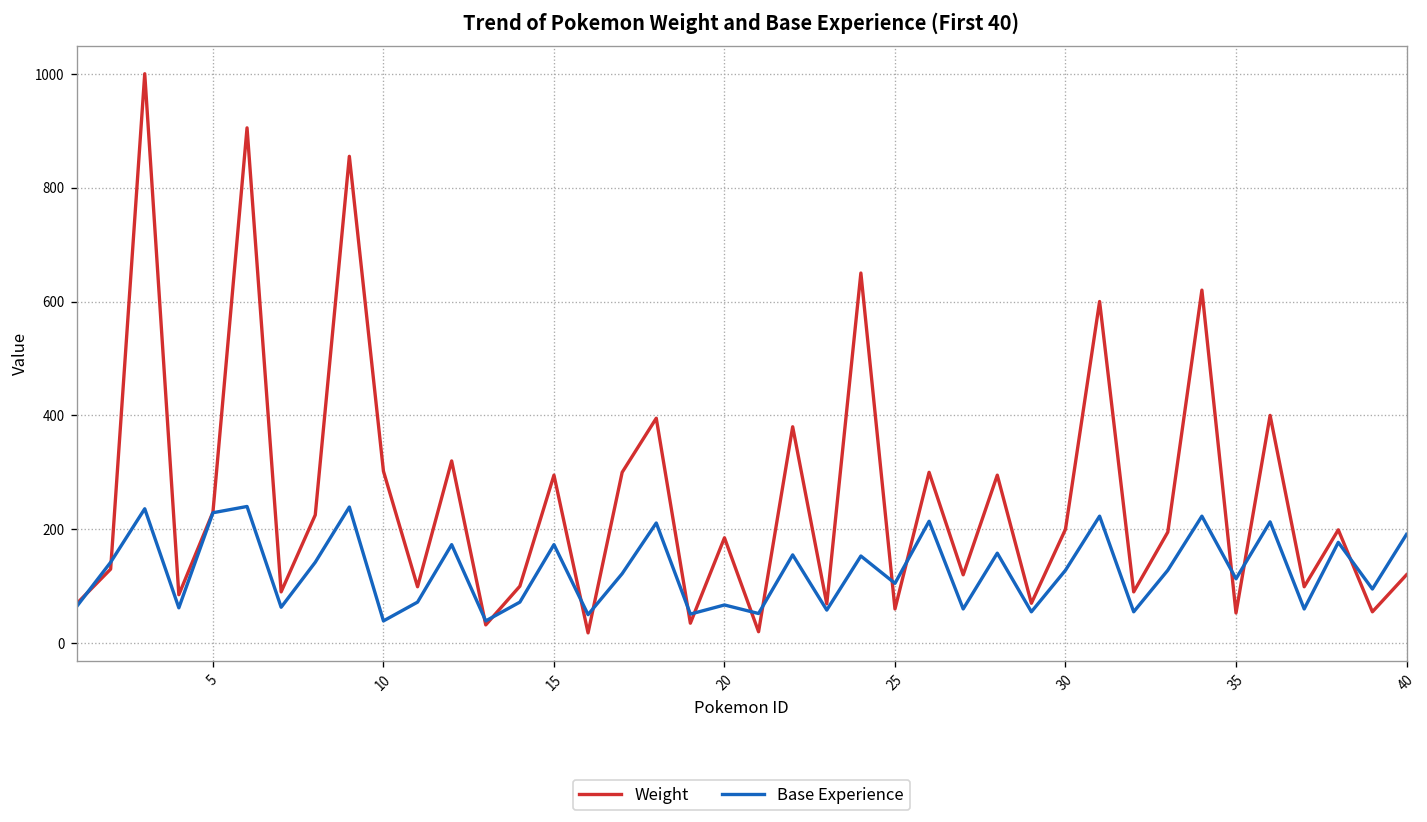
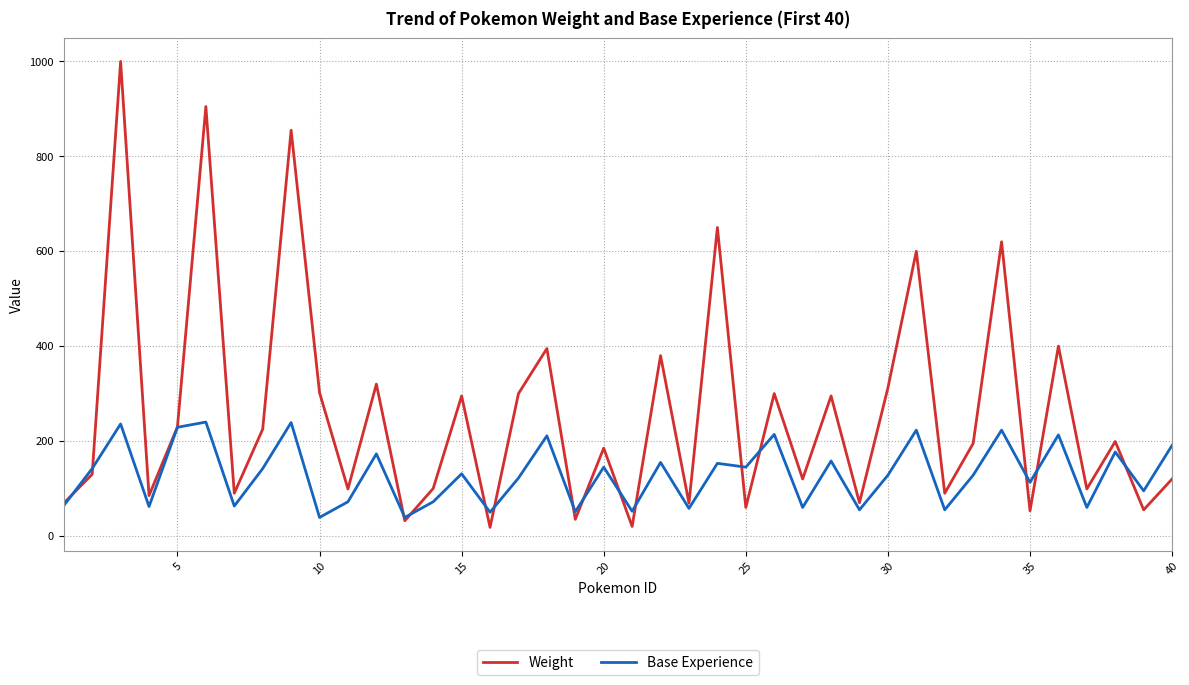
Base Experience, 15: 170 -> 130
Base Experience, 20: 70 -> 150
Base Experience, 25: 110 -> 150
Weight, 30: 200 -> 310
